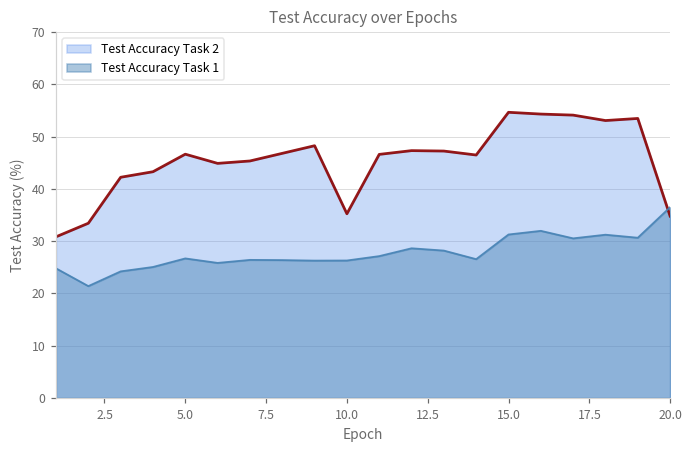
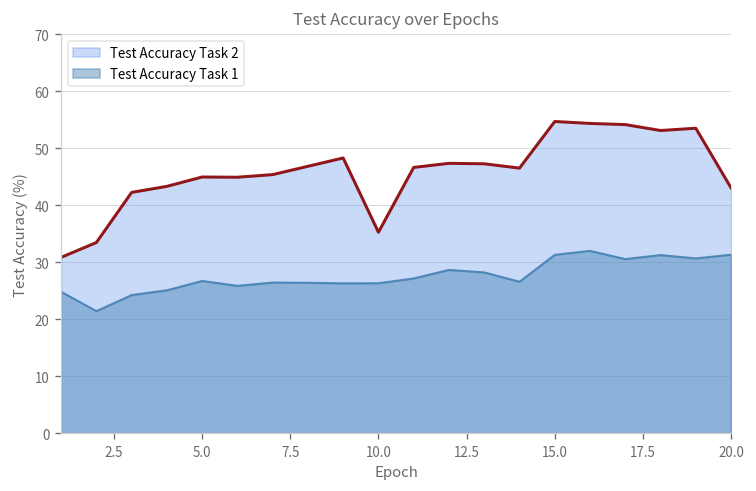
Test Accuracy Task 2, 5.0: 47 -> 45
Test Accuracy Task 2, 20.0: 35 -> 43
Test Accuracy Task 1, 20.0: 37 -> 31
